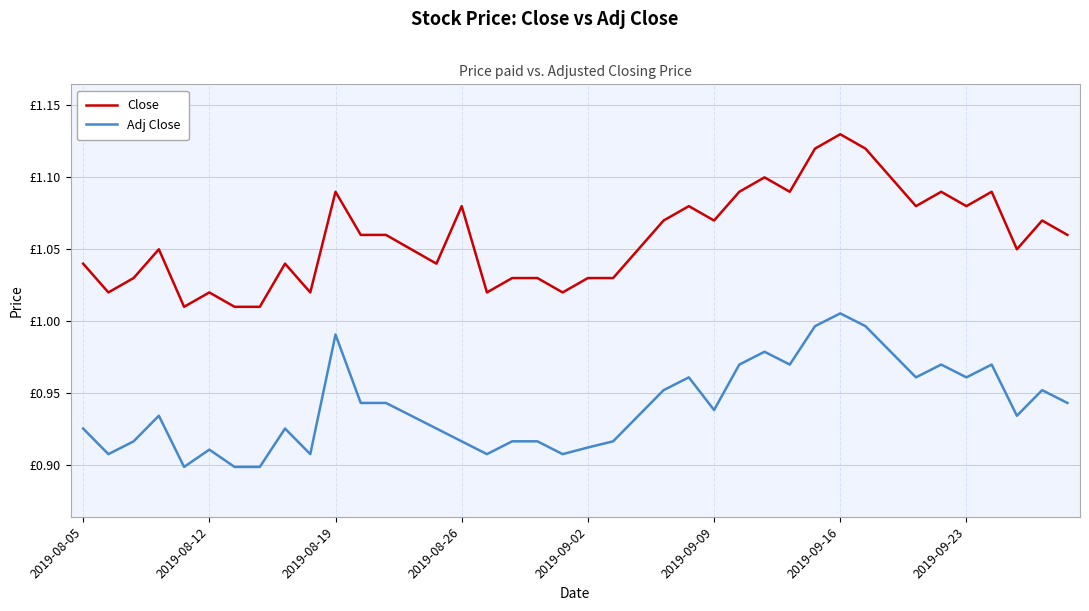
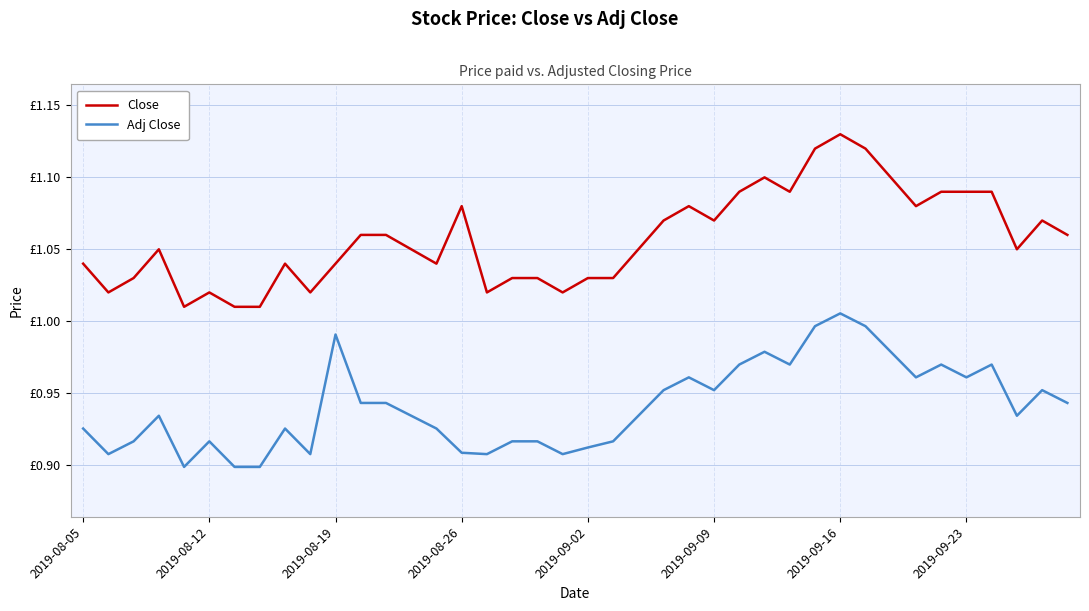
Adj Close, 2019-08-12: £0.911 -> £0.916
Close, 2019-08-19: £1.09 -> £1.04
Adj Close, 2019-08-26: £0.916 -> £0.909
Adj Close, 2019-09-09: £0.938 -> £0.952
Close, 2019-09-23: £1.08 -> £1.09
